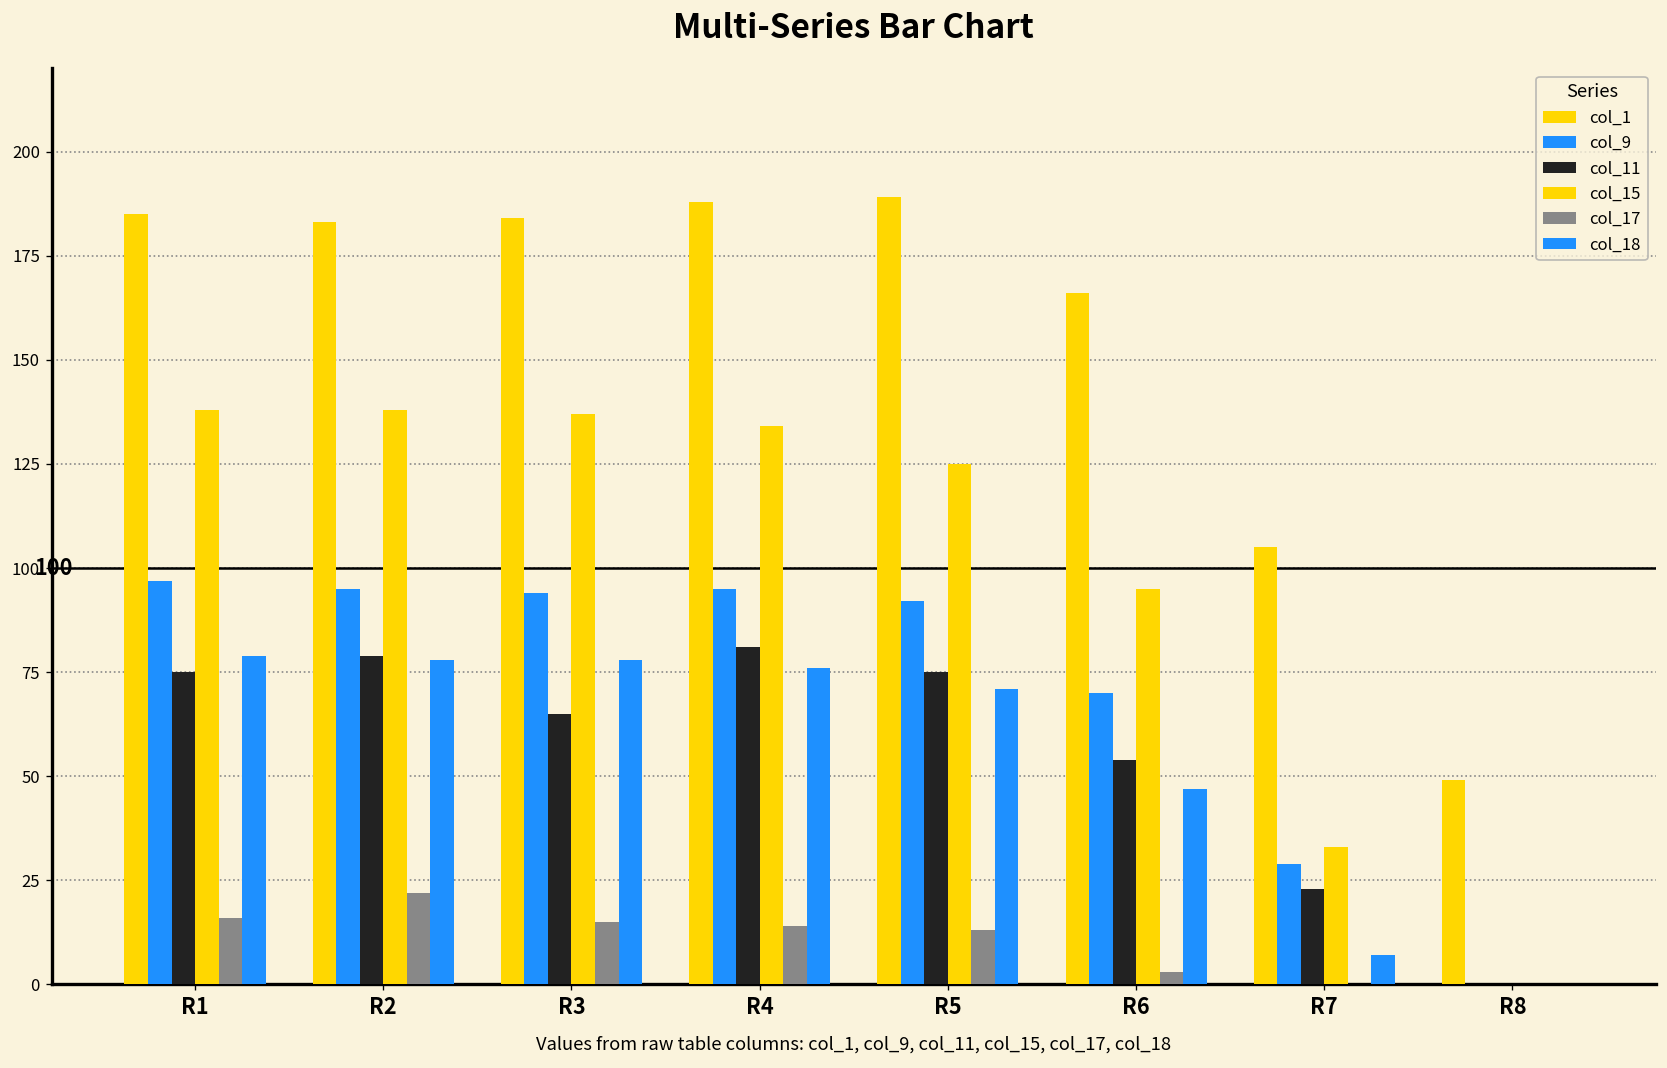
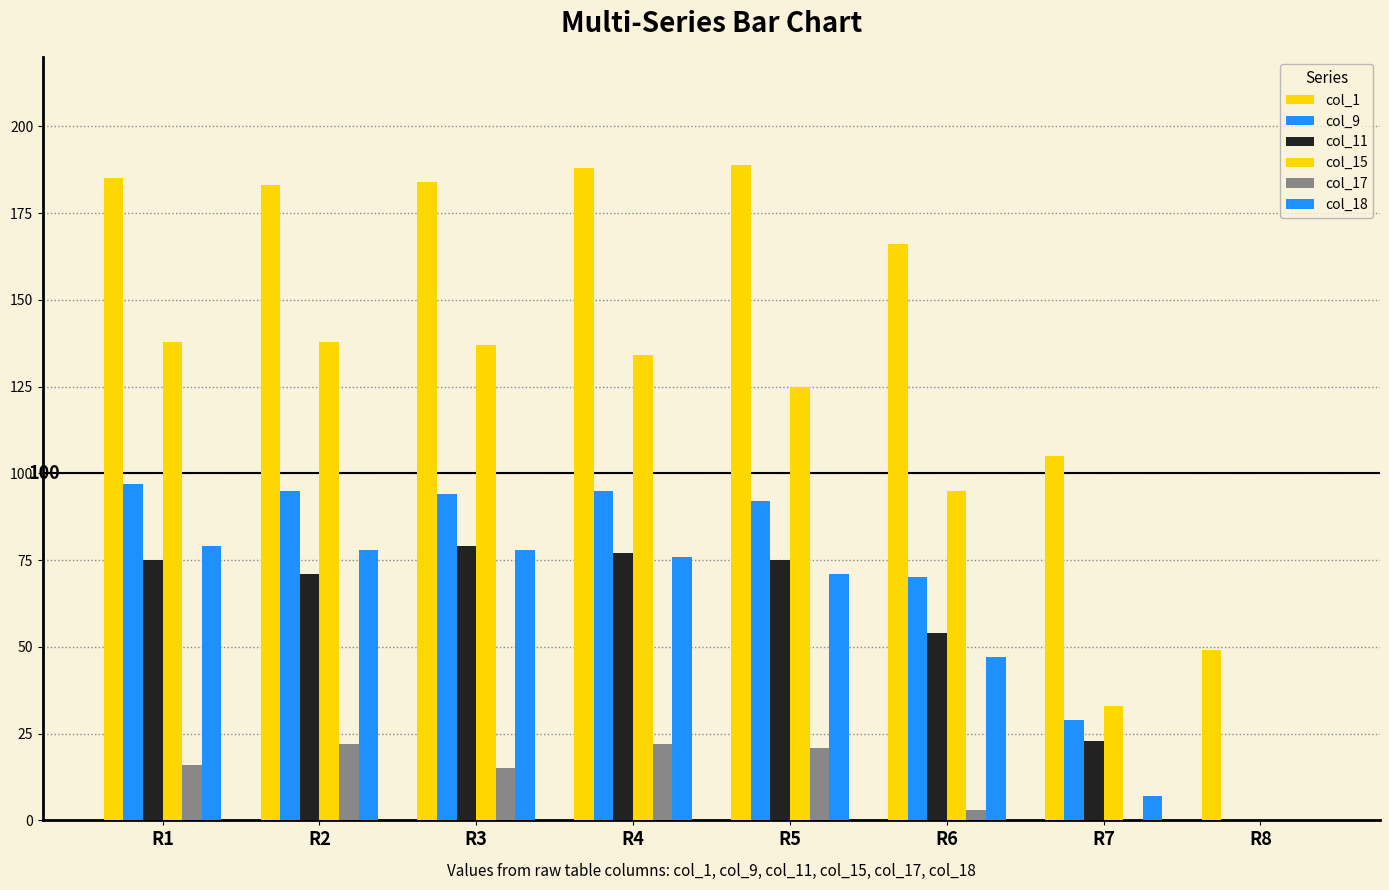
col_11, R2: 79 -> 71
col_11, R3: 65 -> 79
col_11, R4: 81 -> 77
col_17, R4: 14 -> 22
col_17, R5: 13 -> 21
